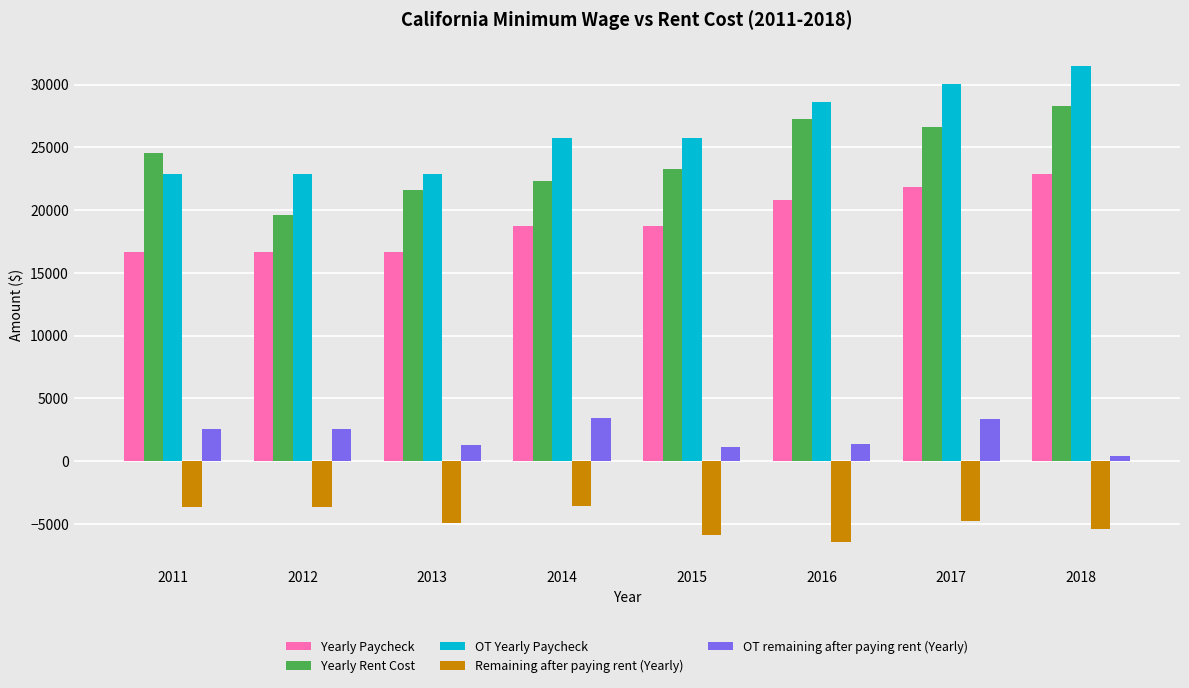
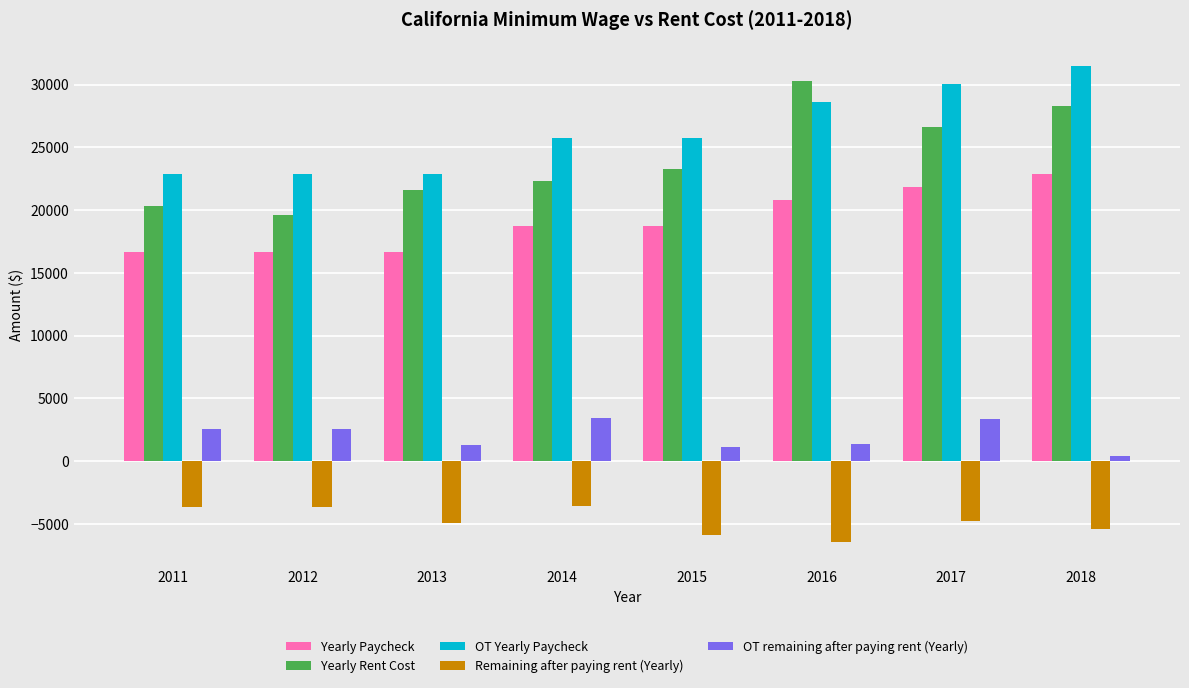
Yearly Rent Cost, 2011: 24600 -> 20300
Yearly Rent Cost, 2016: 27300 -> 30300
